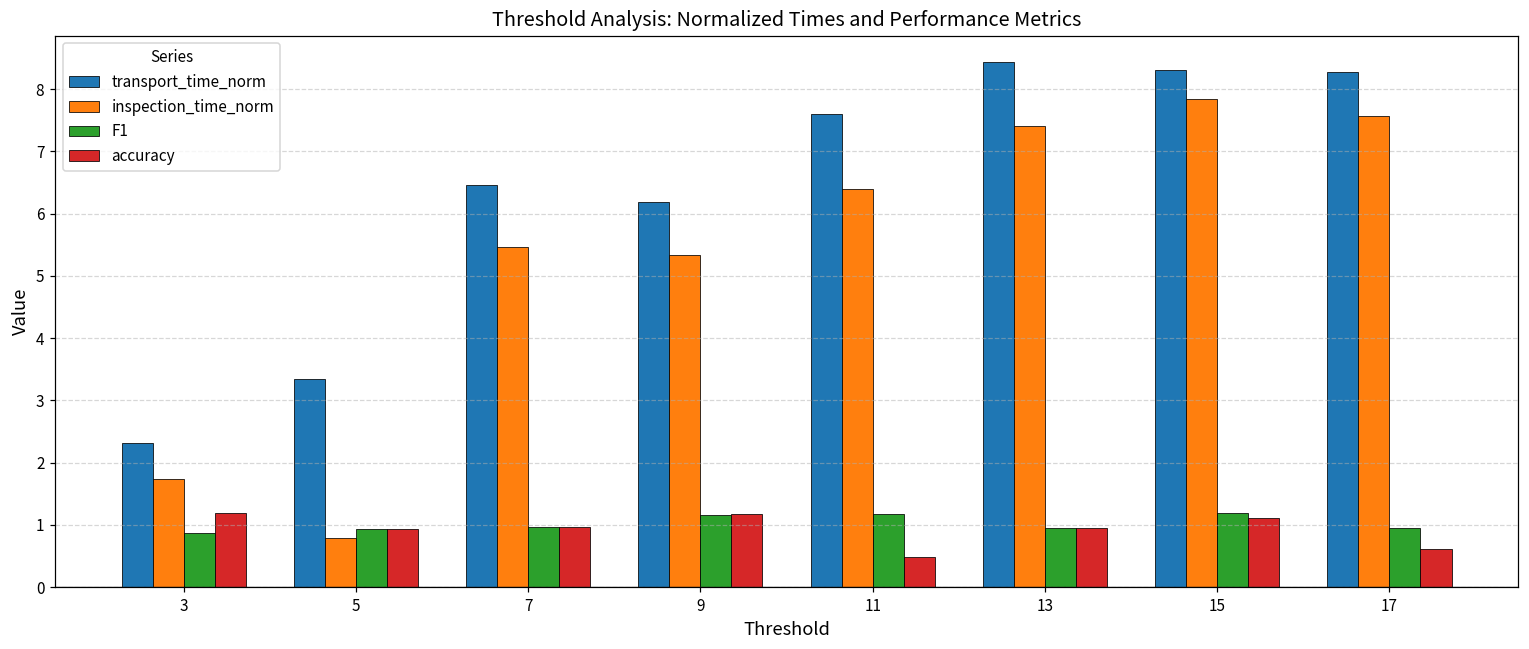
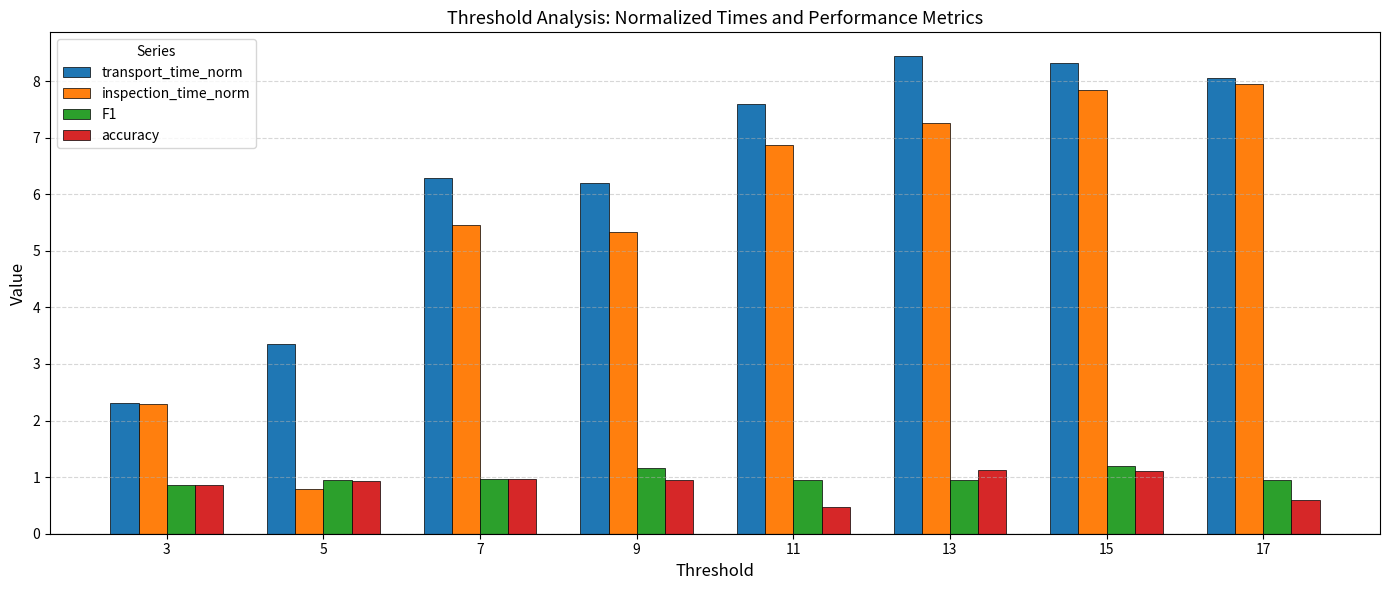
inspection_time_norm, 3: 1.7 -> 2.3
accuracy, 3: 1.2 -> 0.9
transport_time_norm, 7: 6.5 -> 6.3
accuracy, 9: 1.2 -> 0.9
inspection_time_norm, 11: 6.4 -> 6.9
F1, 11: 1.2 -> 0.9
inspection_time_norm, 13: 7.4 -> 7.3
accuracy, 13: 0.9 -> 1.1
transport_time_norm, 17: 8.3 -> 8.0
inspection_time_norm, 17: 7.6 -> 8.0
